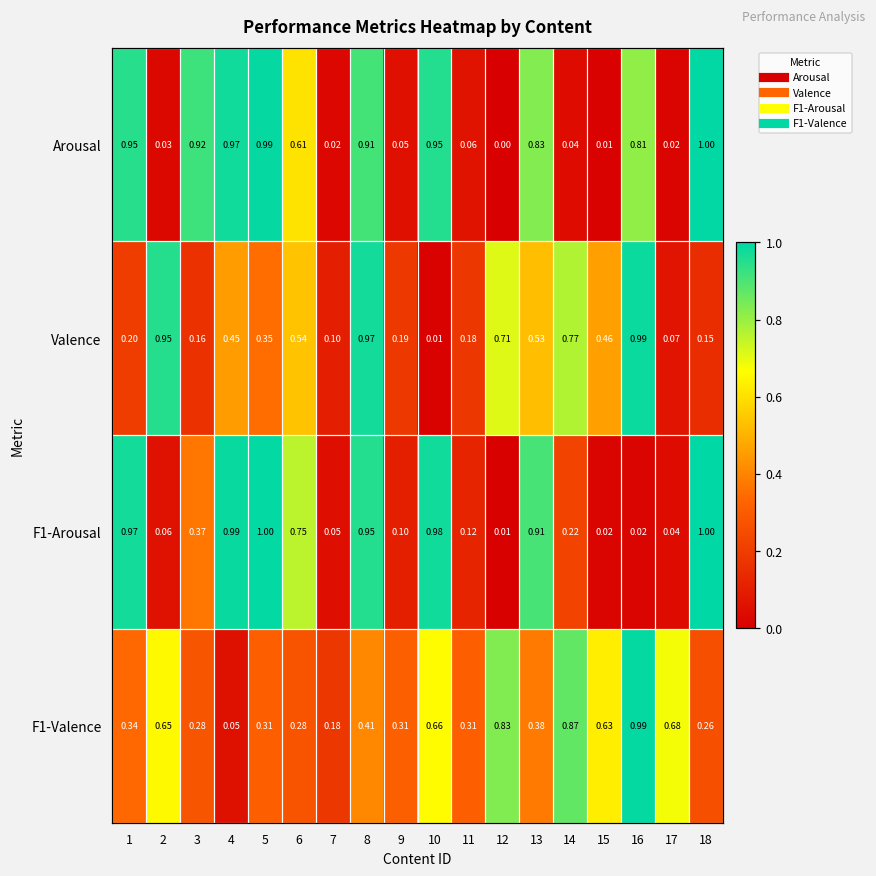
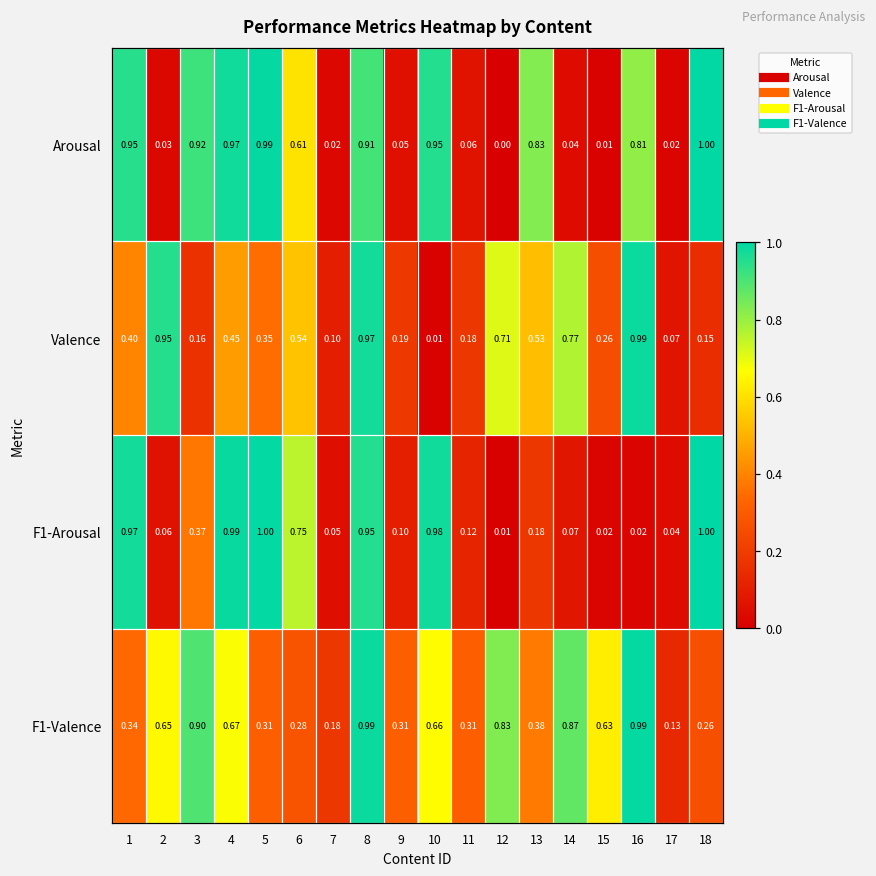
Valence, 1: 0.20 -> 0.40
Valence, 15: 0.46 -> 0.26
F1-Arousal, 13: 0.91 -> 0.18
F1-Arousal, 14: 0.22 -> 0.07
F1-Valence, 3: 0.28 -> 0.90
F1-Valence, 4: 0.05 -> 0.67
F1-Valence, 8: 0.41 -> 0.99
F1-Valence, 17: 0.68 -> 0.13
